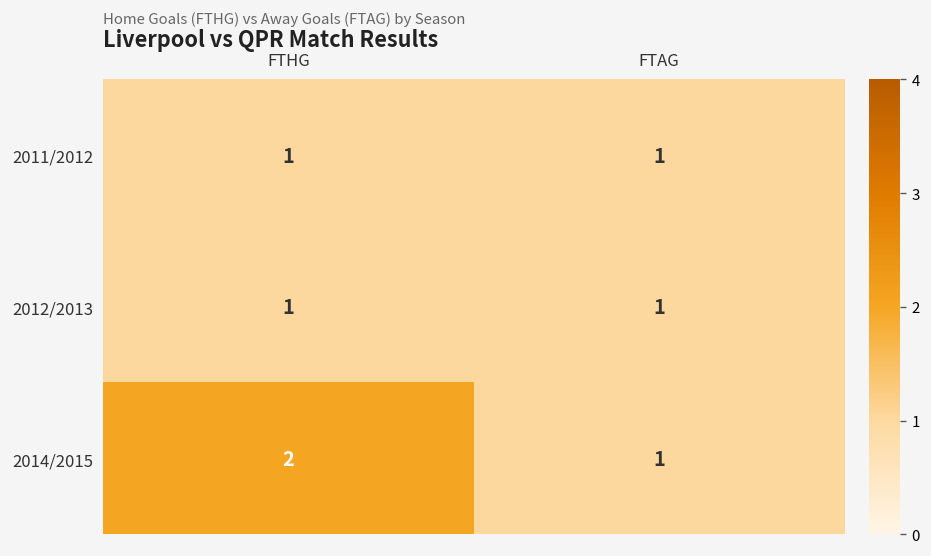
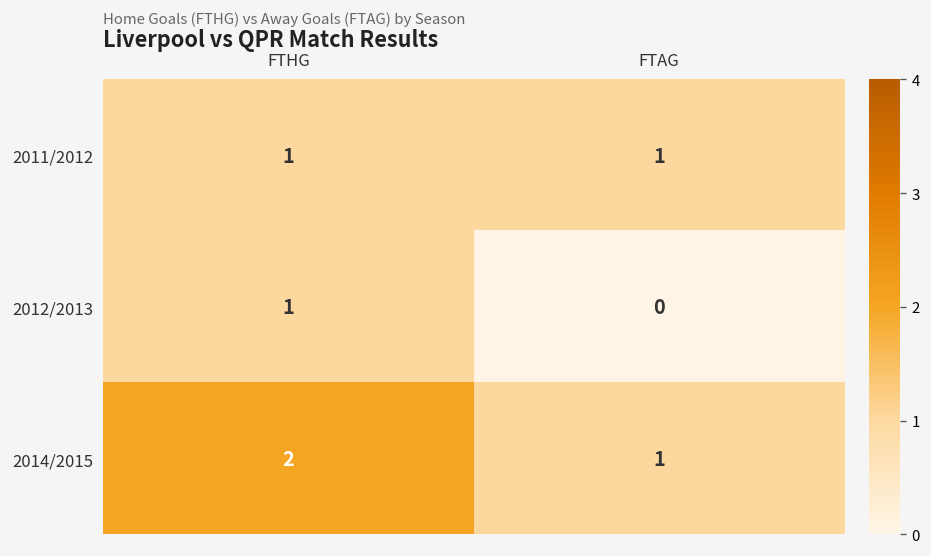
2012/2013, FTAG: 1 -> 0
